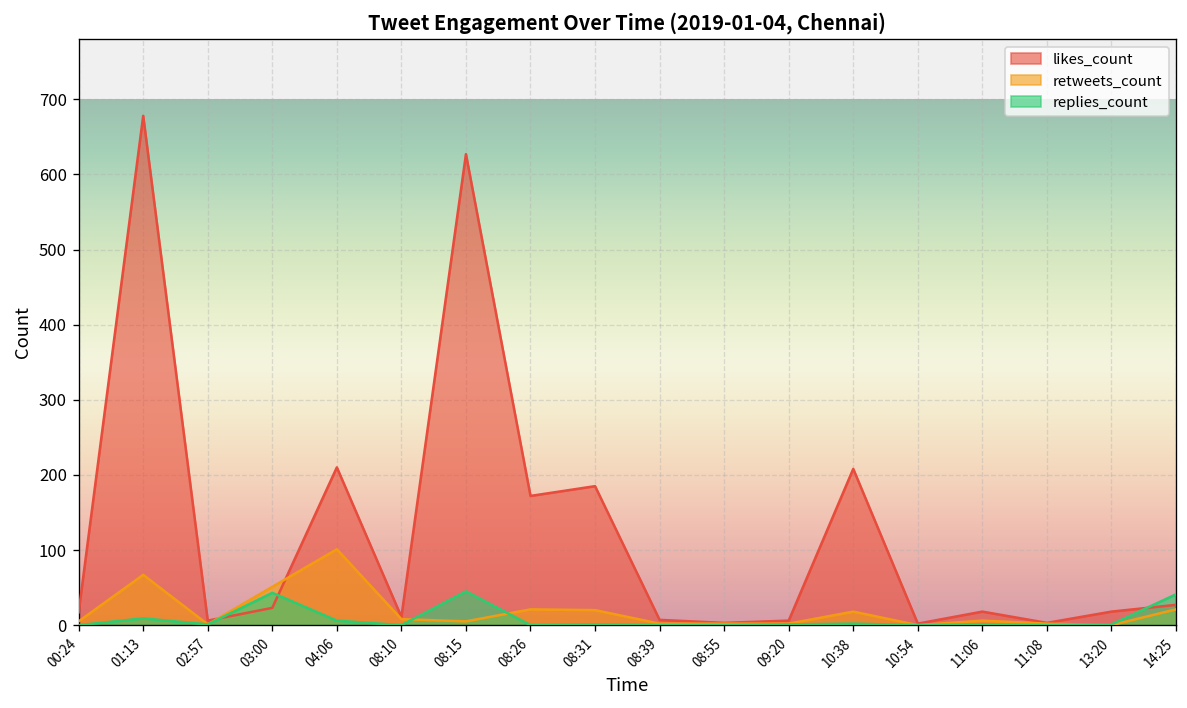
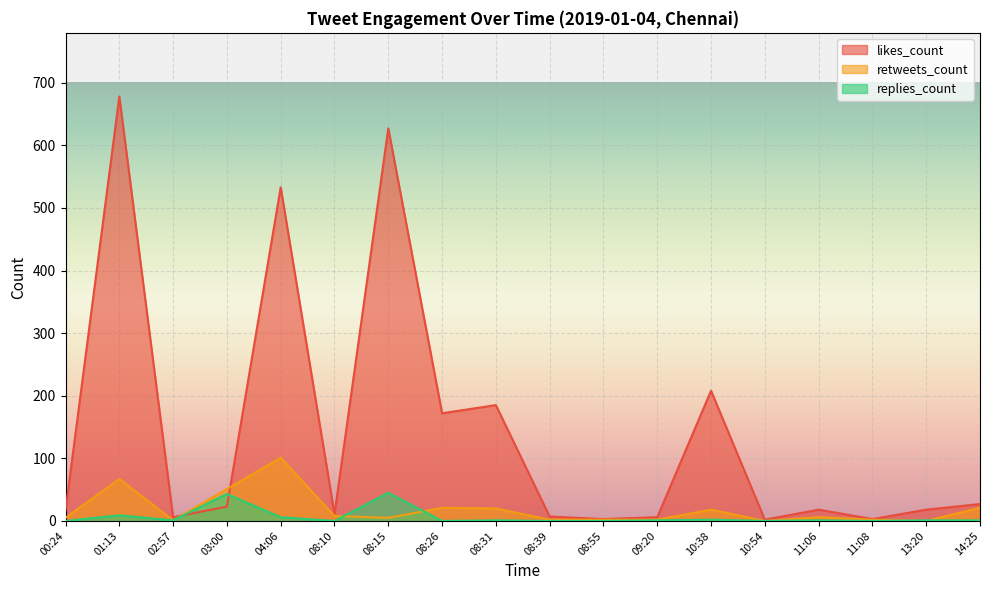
likes_count, 04:06: 210 -> 530
replies_count, 14:25: 40 -> 0
